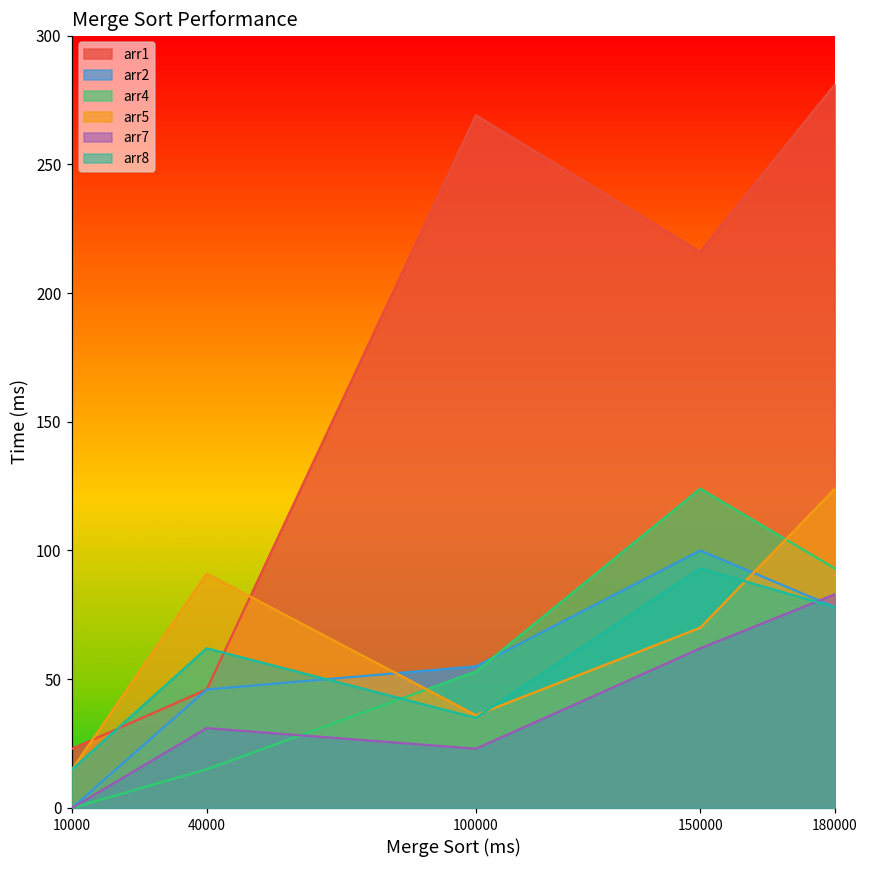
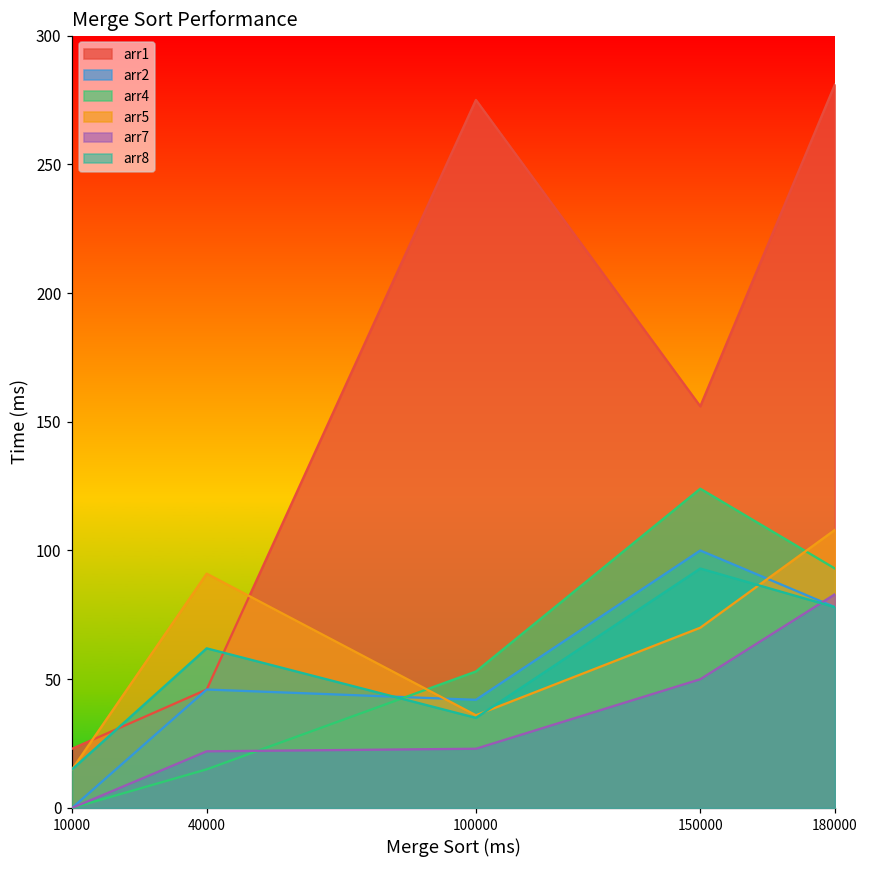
arr7, 40000: 31 -> 22
arr1, 100000: 269 -> 275
arr2, 100000: 55 -> 42
arr1, 150000: 216 -> 156
arr7, 150000: 62 -> 50
arr5, 180000: 124 -> 108
